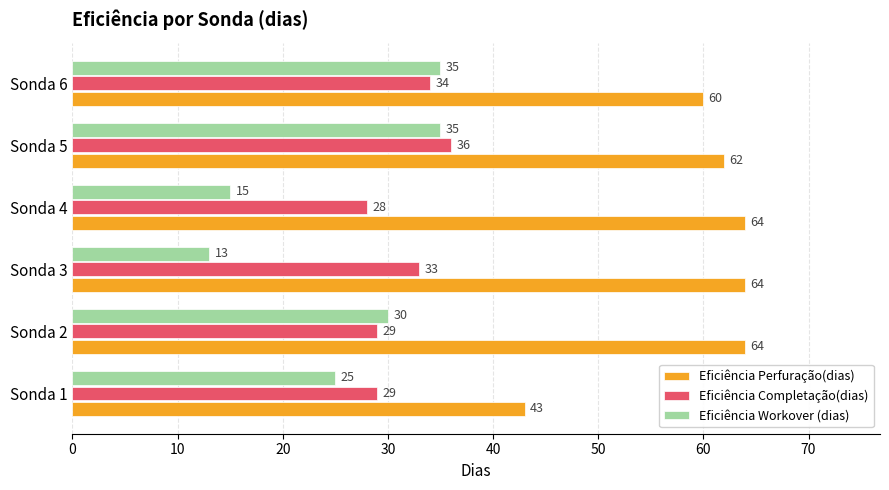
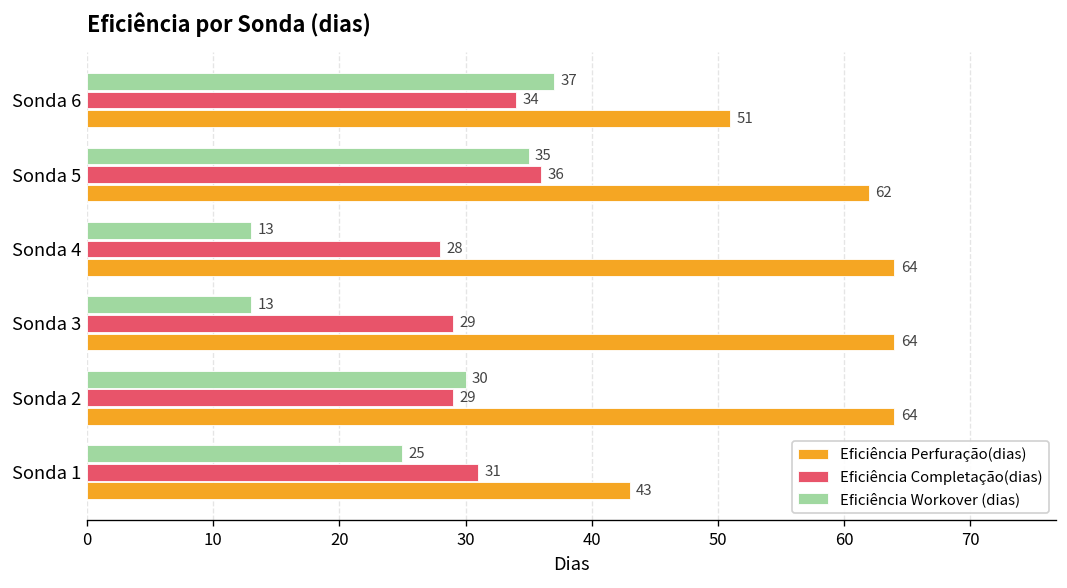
Eficiência Workover (dias), Sonda 6: 35 -> 37
Eficiência Perfuração(dias), Sonda 6: 60 -> 51
Eficiência Workover (dias), Sonda 4: 15 -> 13
Eficiência Completação(dias), Sonda 3: 33 -> 29
Eficiência Completação(dias), Sonda 1: 29 -> 31
